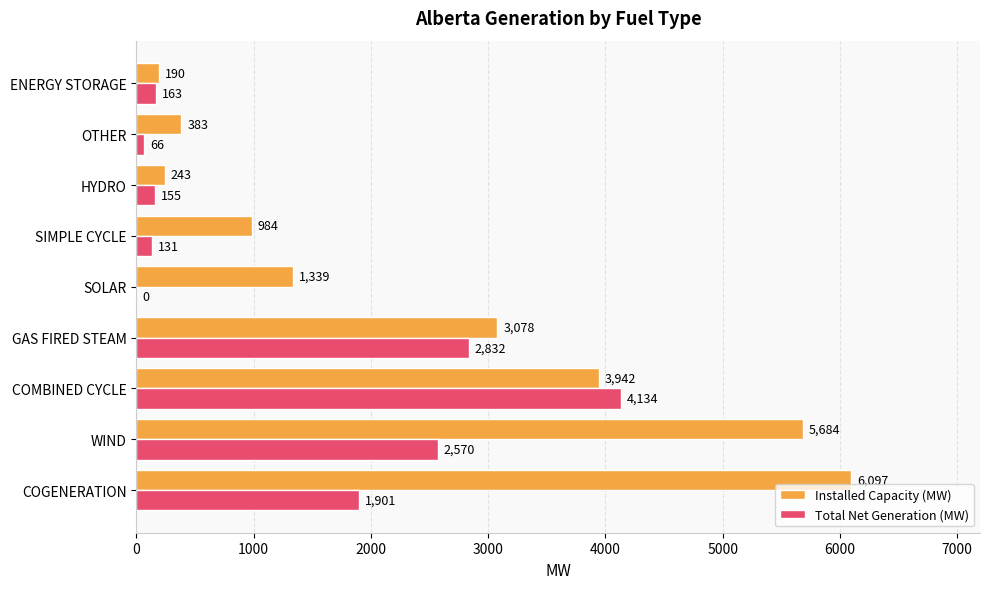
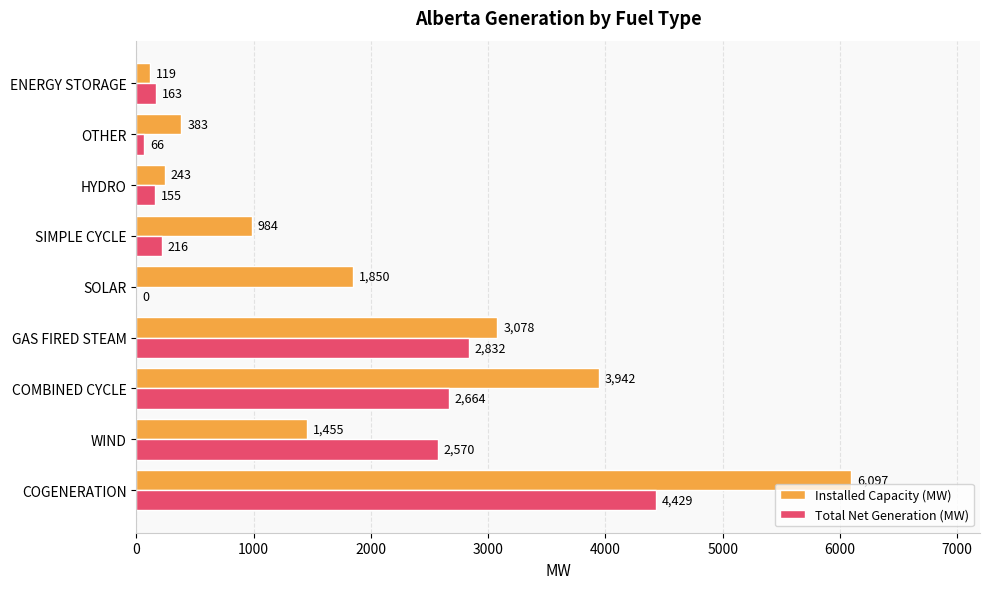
Installed Capacity (MW), ENERGY STORAGE: 190 -> 119
Total Net Generation (MW), SIMPLE CYCLE: 131 -> 216
Installed Capacity (MW), SOLAR: 1,339 -> 1,850
Total Net Generation (MW), COMBINED CYCLE: 4,134 -> 2,664
Installed Capacity (MW), WIND: 5,684 -> 1,455
Total Net Generation (MW), COGENERATION: 1,901 -> 4,429
